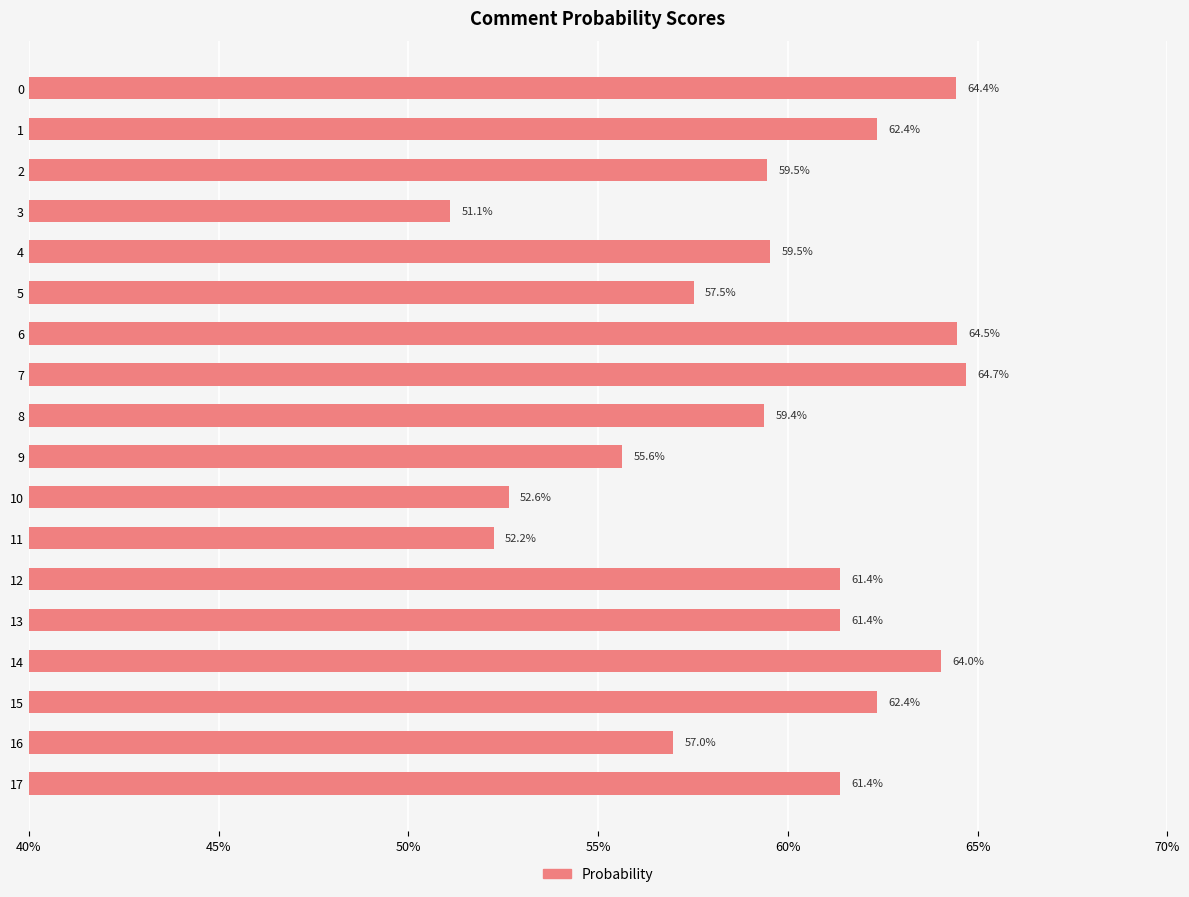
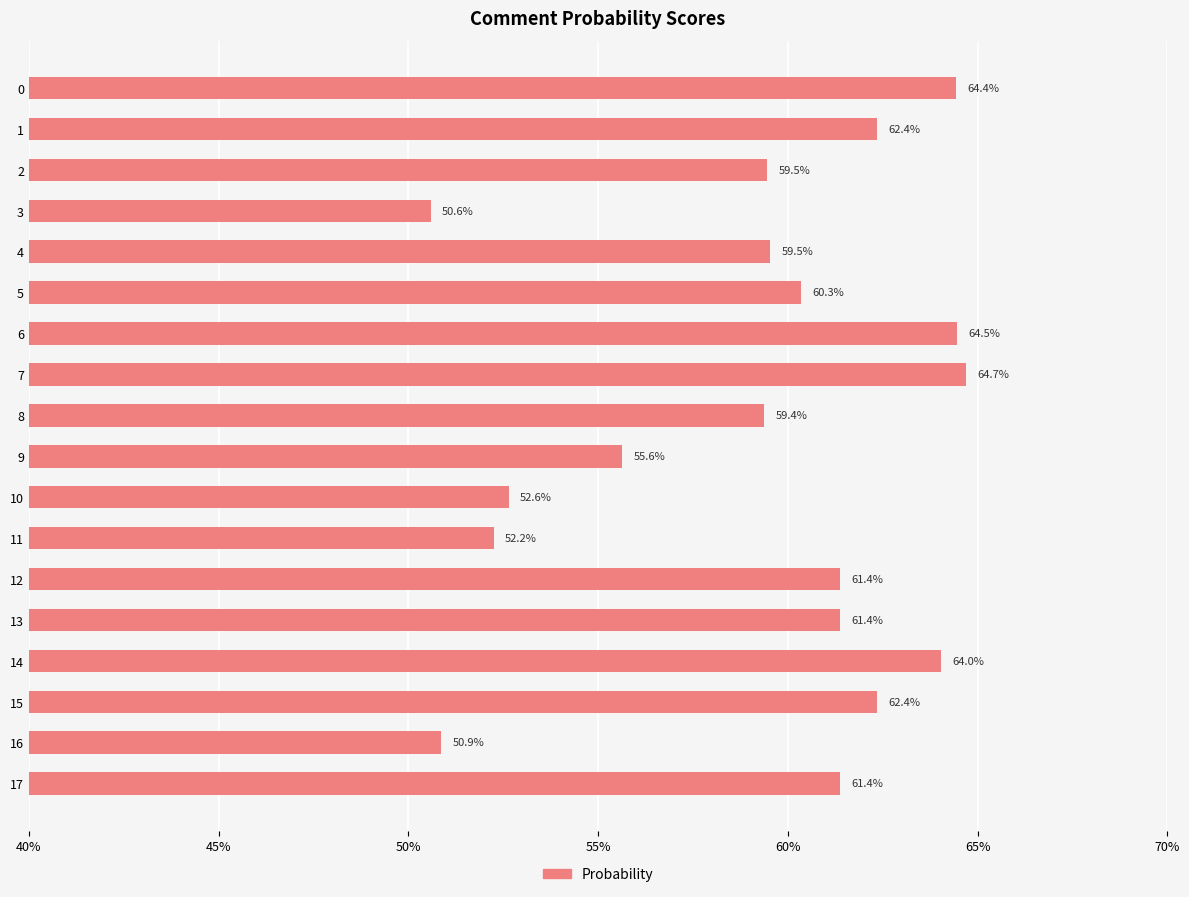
3: 51.1% -> 50.6%
5: 57.5% -> 60.3%
16: 57.0% -> 50.9%
